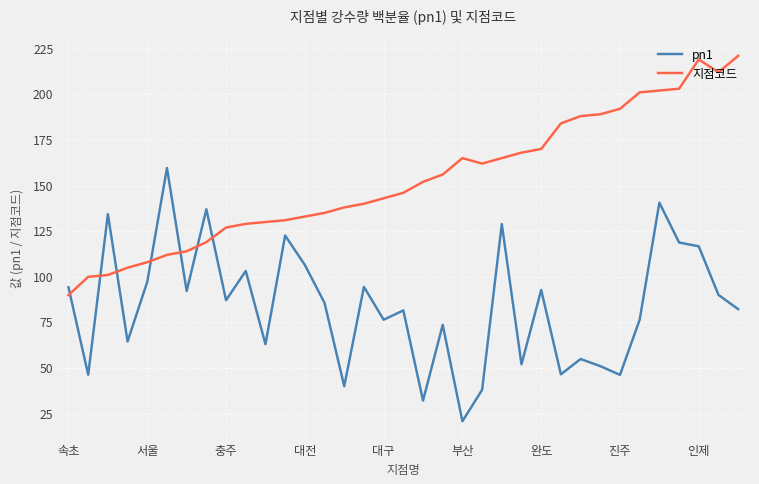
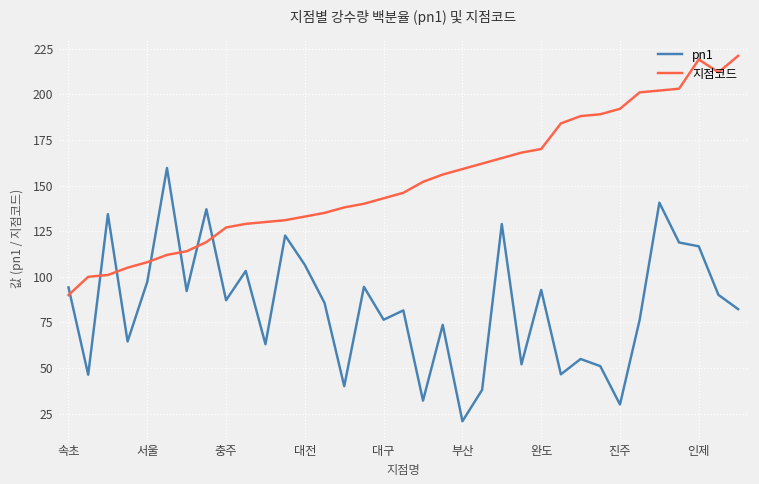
지점코드, 부산: 165 -> 159
pn1, 진주: 46 -> 30
